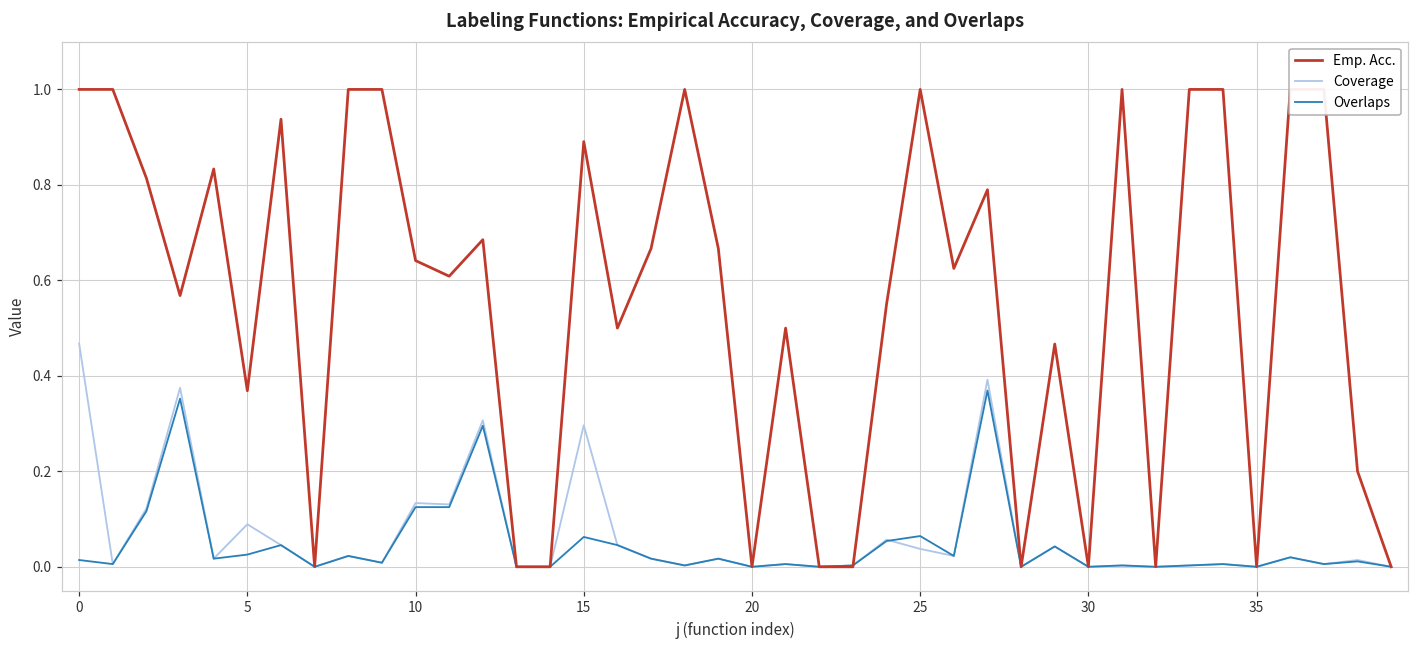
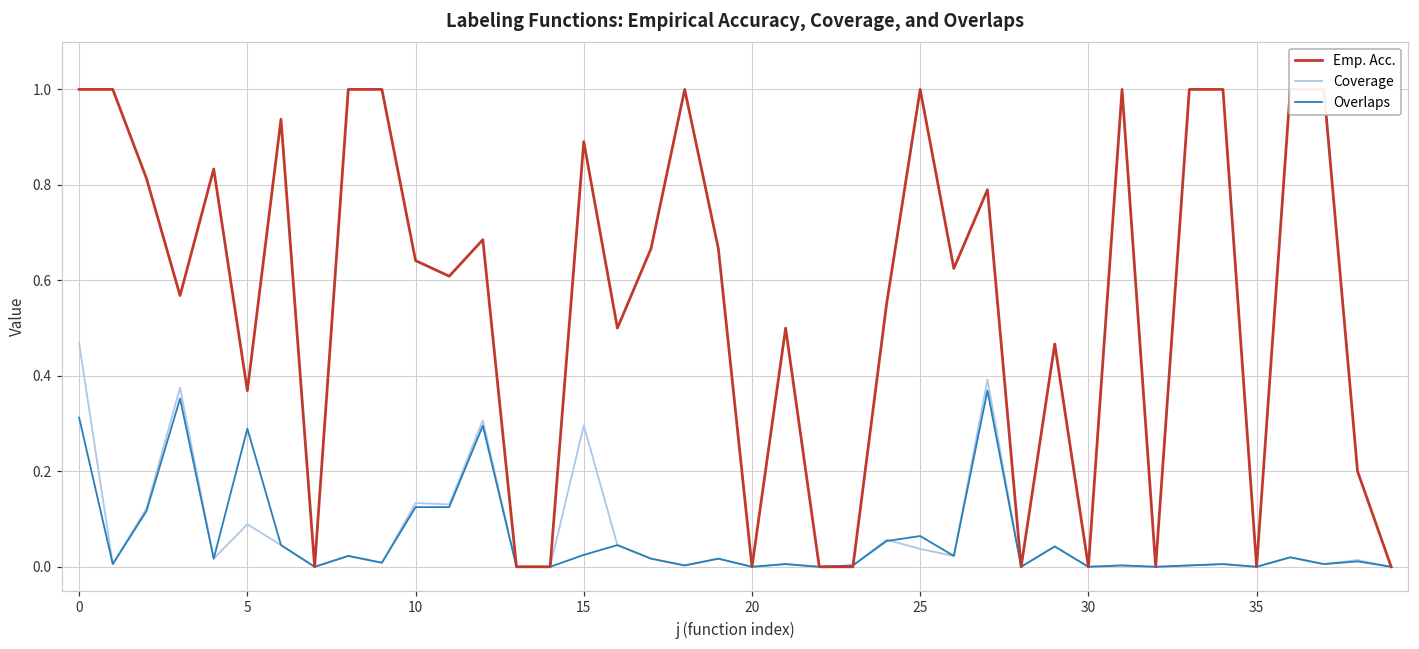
Overlaps, 0: 0.01 -> 0.31
Overlaps, 5: 0.03 -> 0.29
Overlaps, 15: 0.06 -> 0.02
